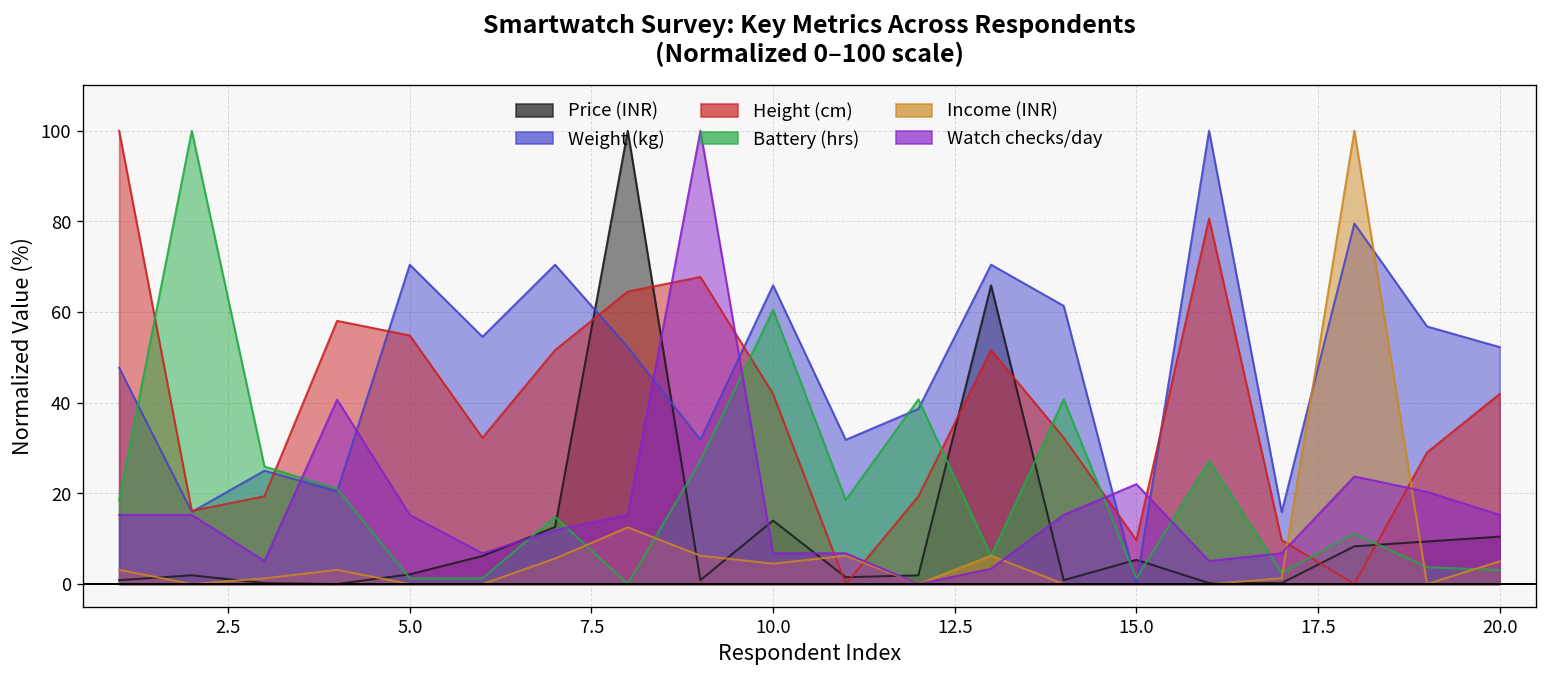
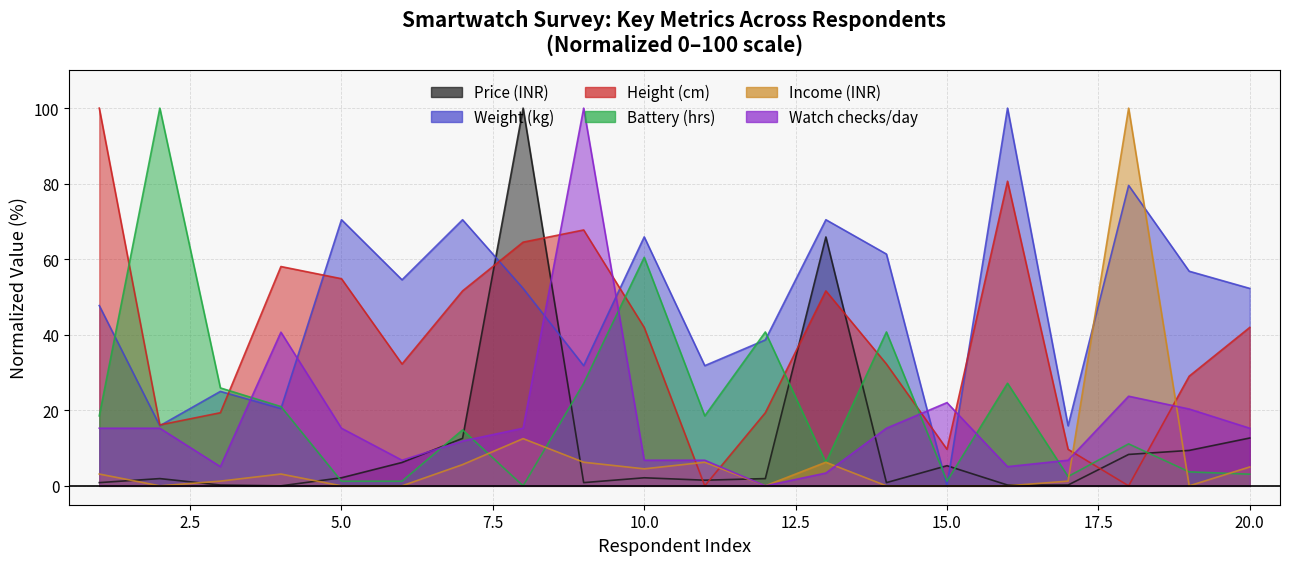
Price (INR), 10.0: 14 -> 2
Price (INR), 20.0: 10 -> 13
